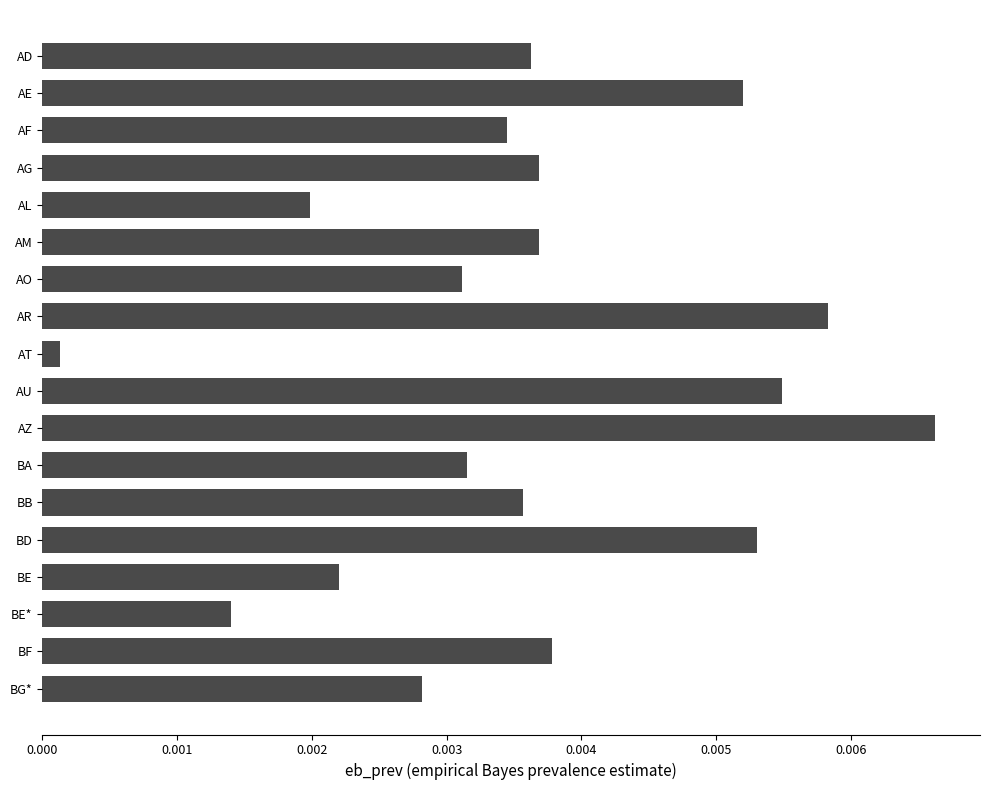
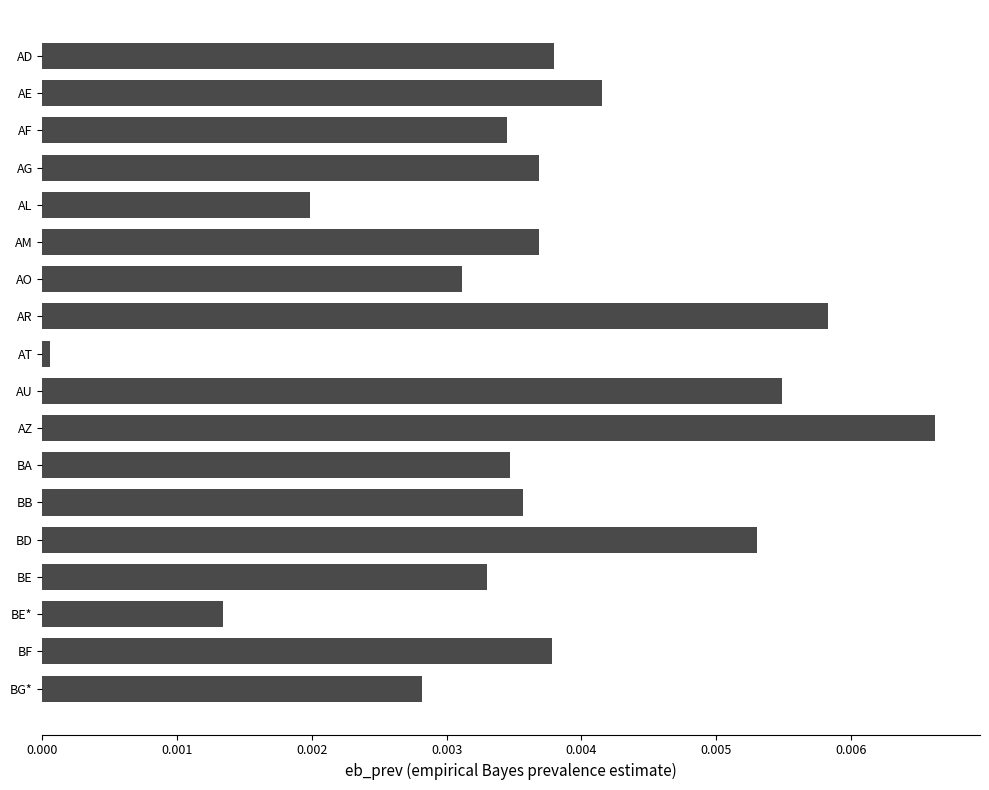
AD: 0.00363 -> 0.00380
AE: 0.00520 -> 0.00416
AT: 0.00013 -> 0.00005
BA: 0.00315 -> 0.00347
BE: 0.00220 -> 0.00330
BE*: 0.00140 -> 0.00134
